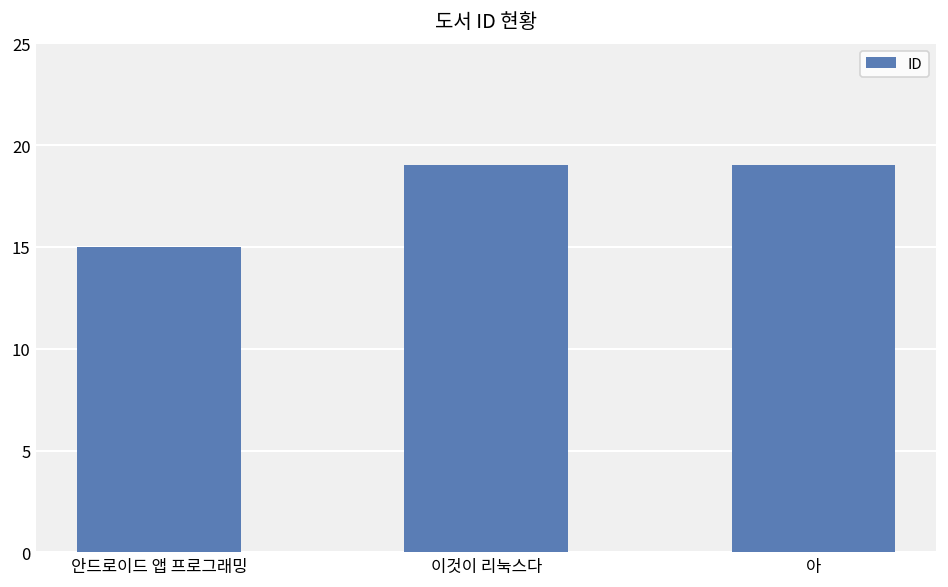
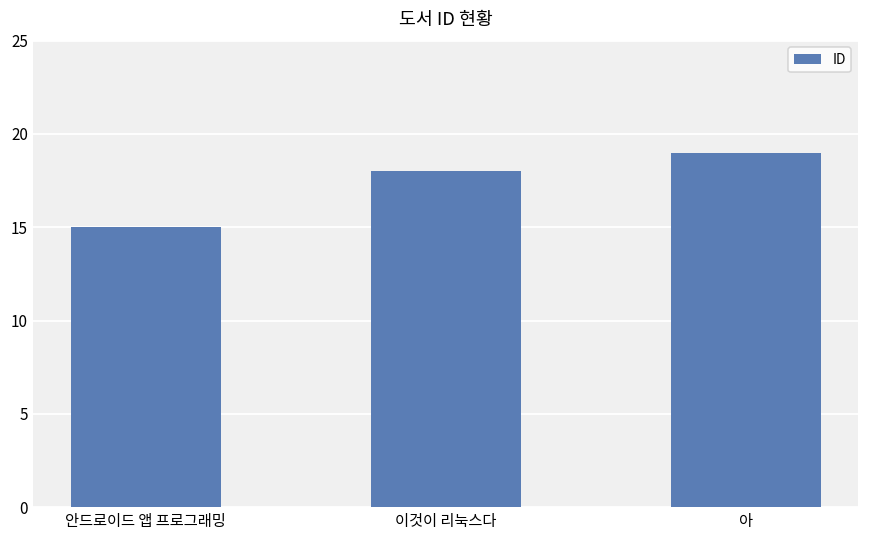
이것이 리눅스다: 19 -> 18
